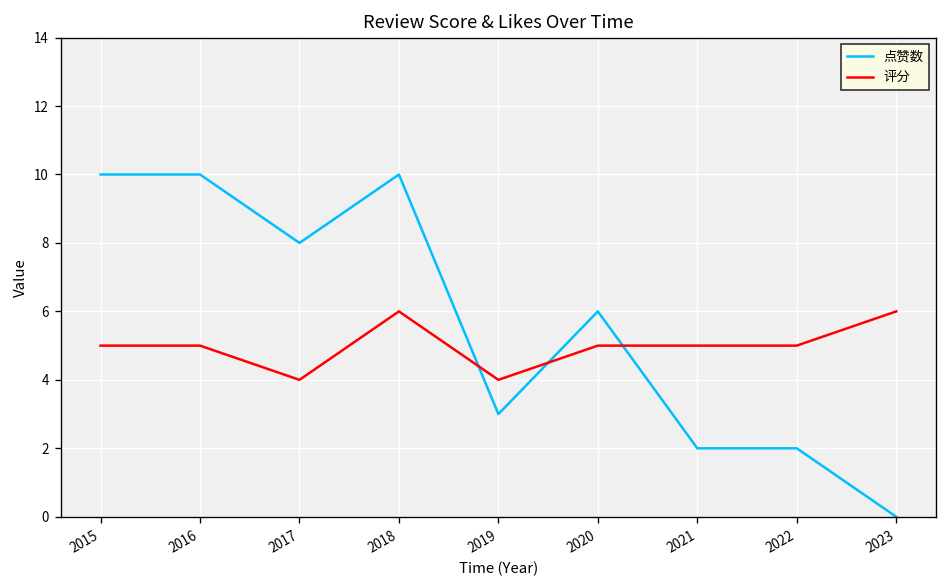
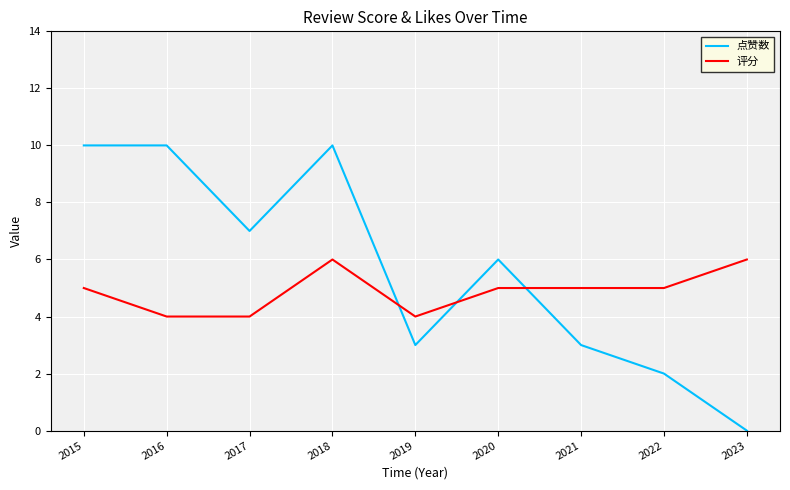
评分, 2016: 5 -> 4
点赞数, 2017: 8 -> 7
点赞数, 2021: 2 -> 3
